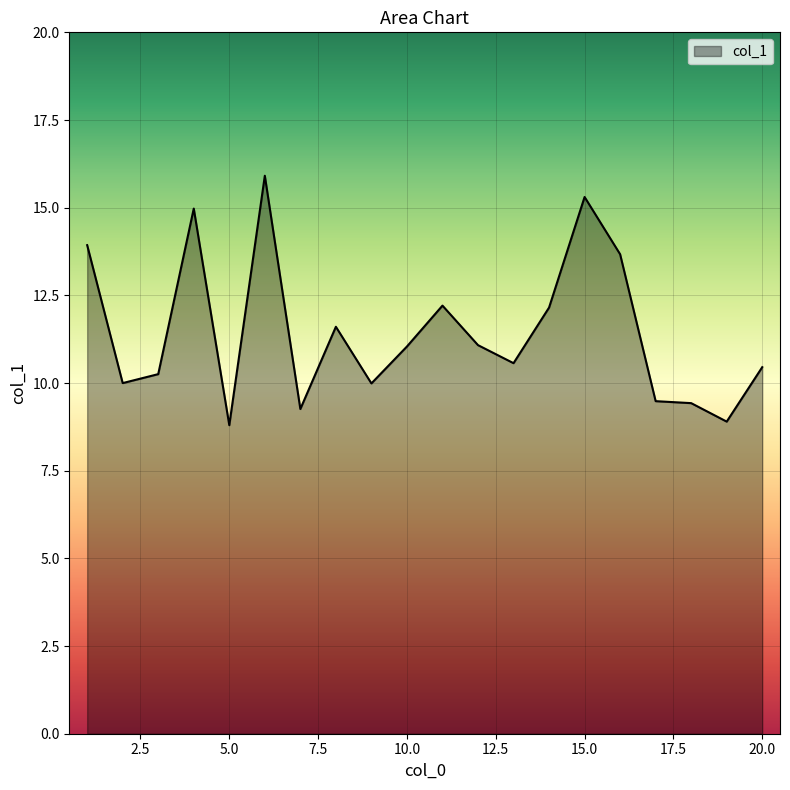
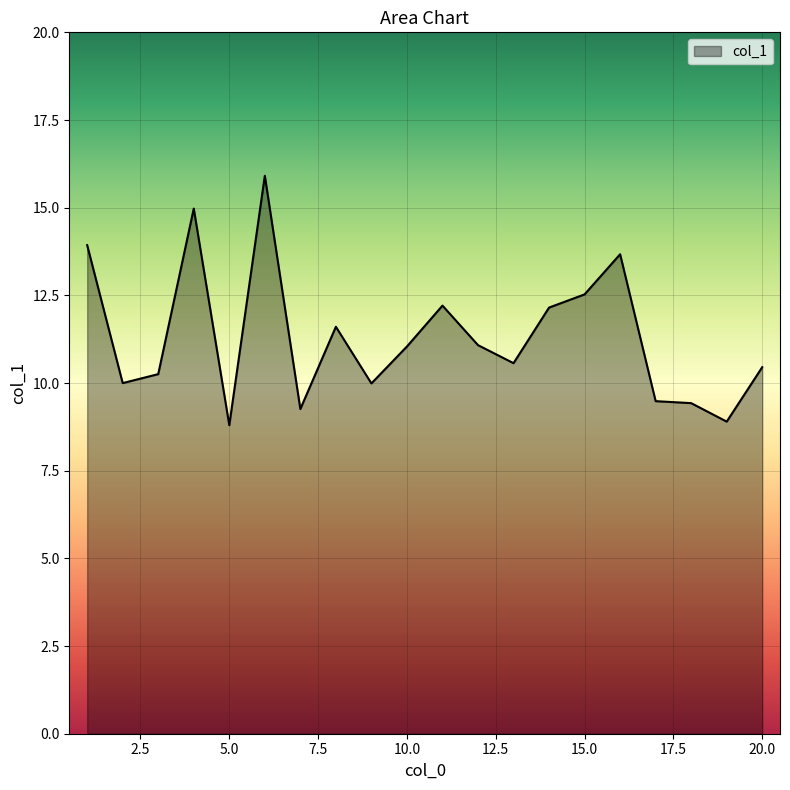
15.0: 15.3 -> 12.5
